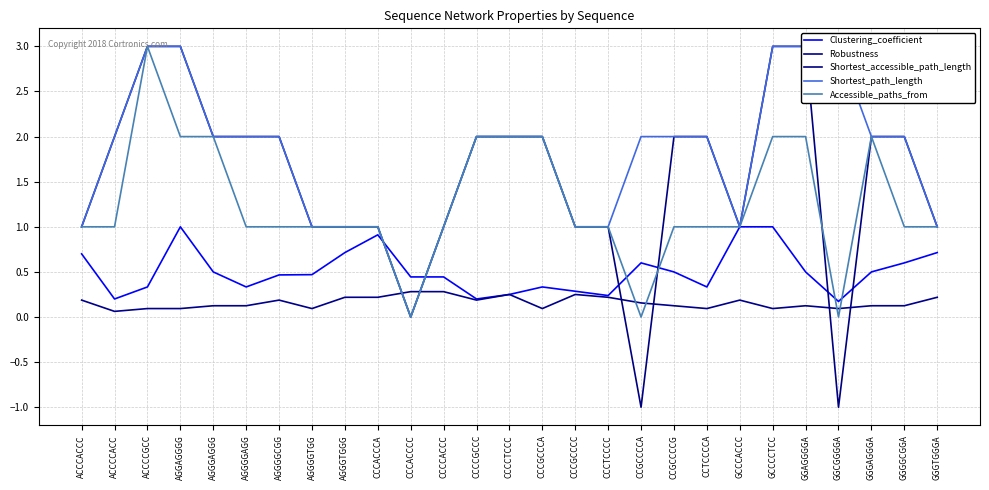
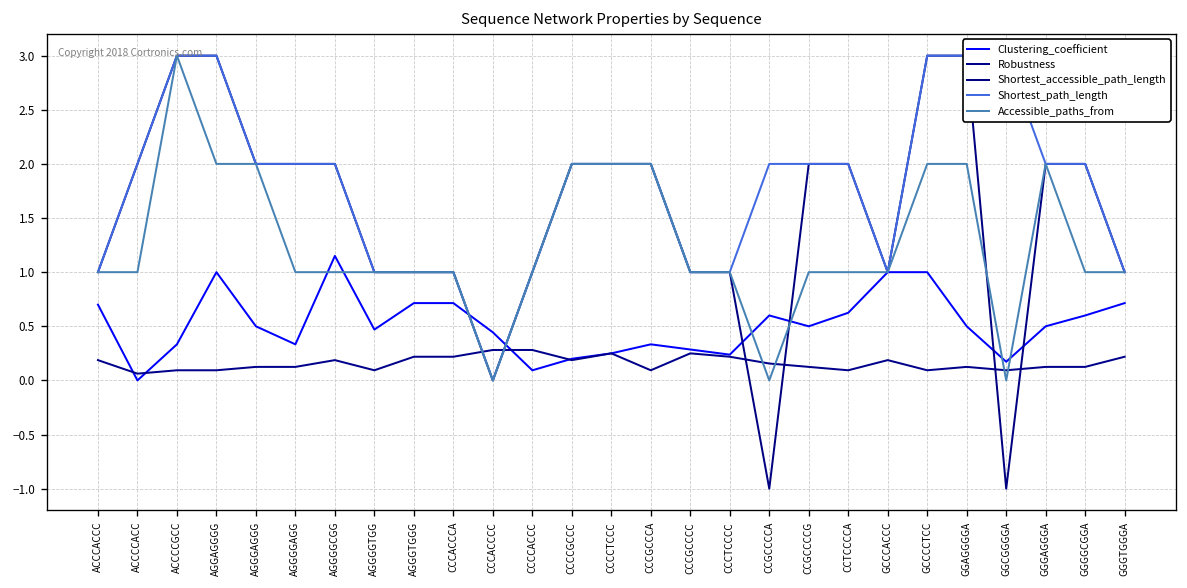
Clustering_coefficient, ACCCCACC: 0.2 -> 0.0
Clustering_coefficient, AGGGGCGG: 0.5 -> 1.2
Clustering_coefficient, CCCACCCA: 0.9 -> 0.7
Clustering_coefficient, CCCCACCC: 0.4 -> 0.1
Clustering_coefficient, CCTCCCCA: 0.3 -> 0.6
